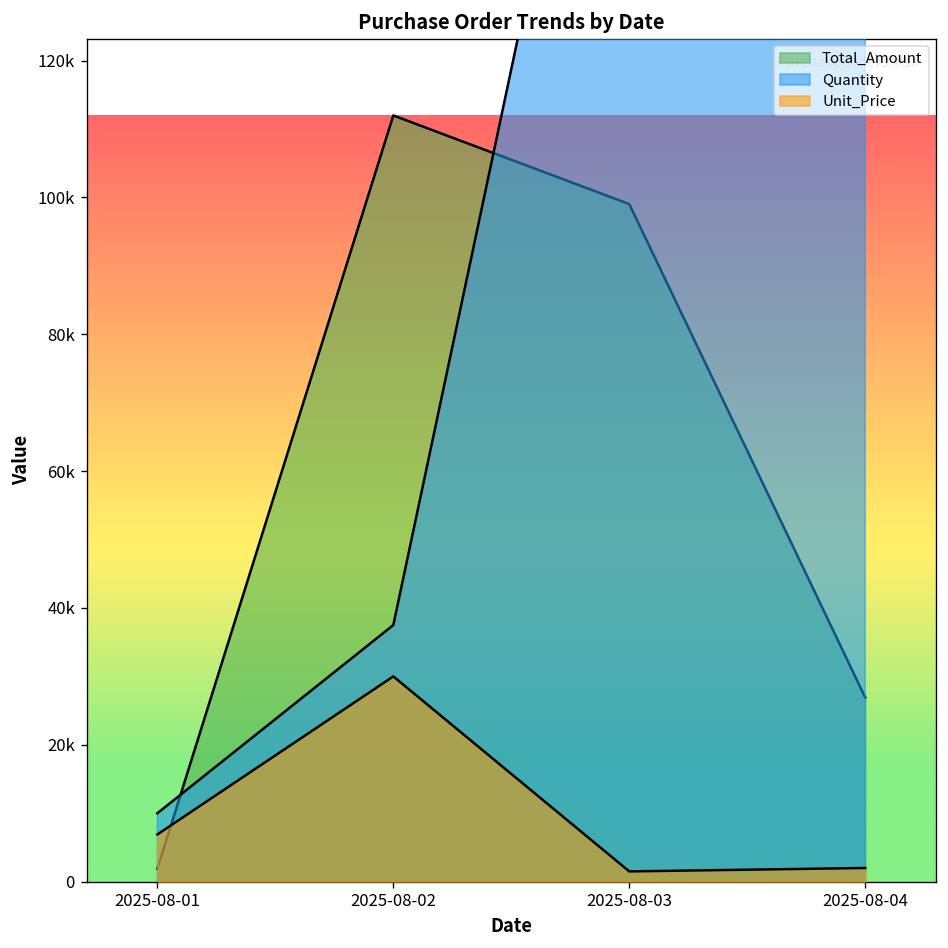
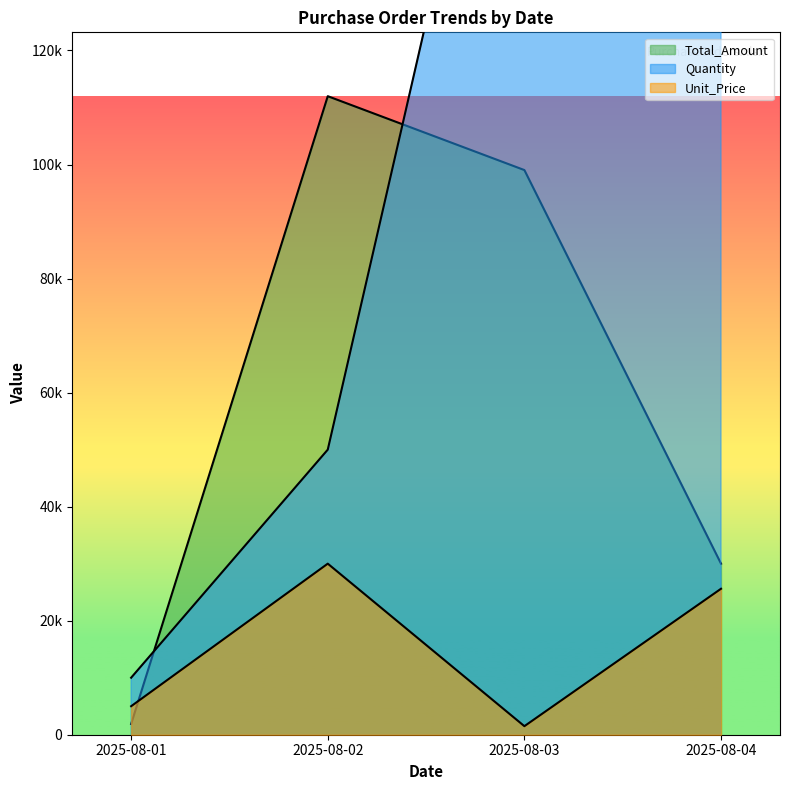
Unit_Price, 2025-08-01: 7000 -> 5000
Quantity, 2025-08-02: 38000 -> 50000
Total_Amount, 2025-08-04: 27000 -> 30000
Unit_Price, 2025-08-04: 2000 -> 26000
